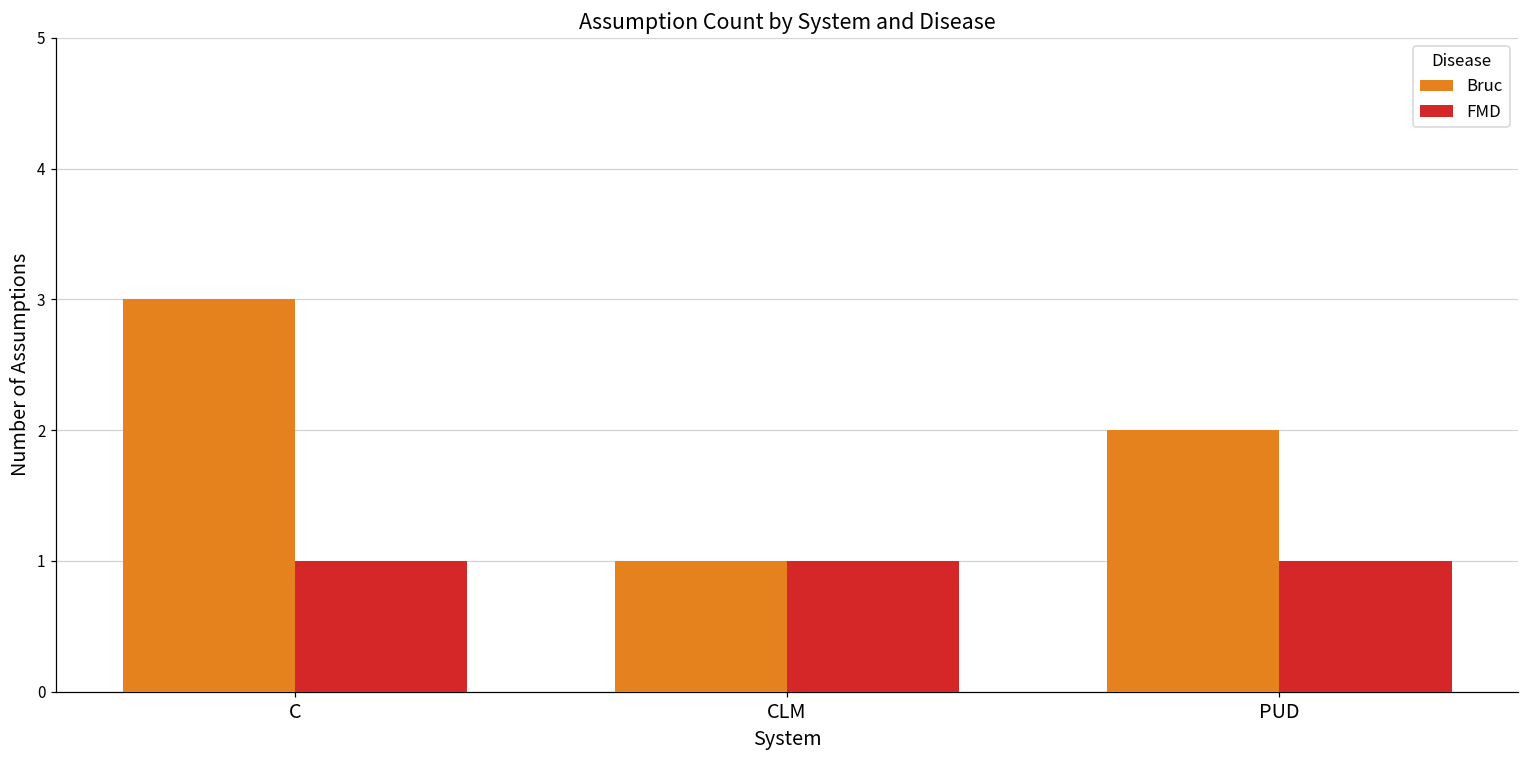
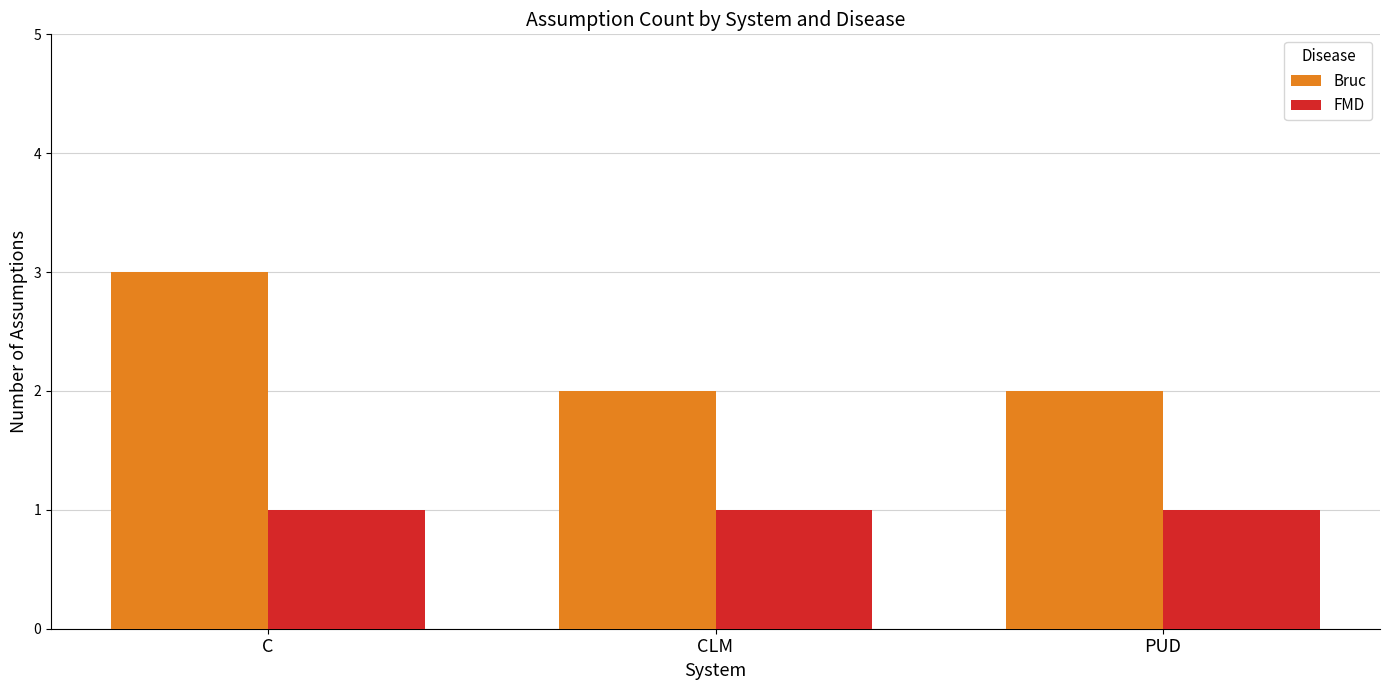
Bruc, CLM: 1 -> 2
